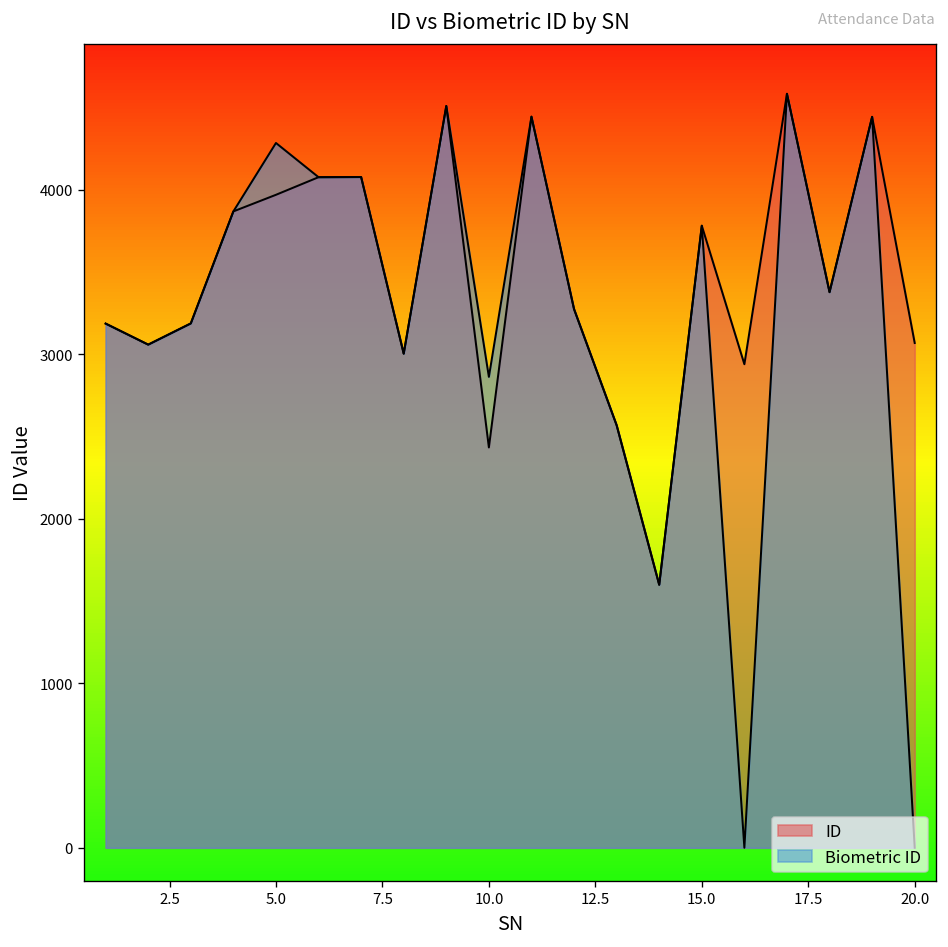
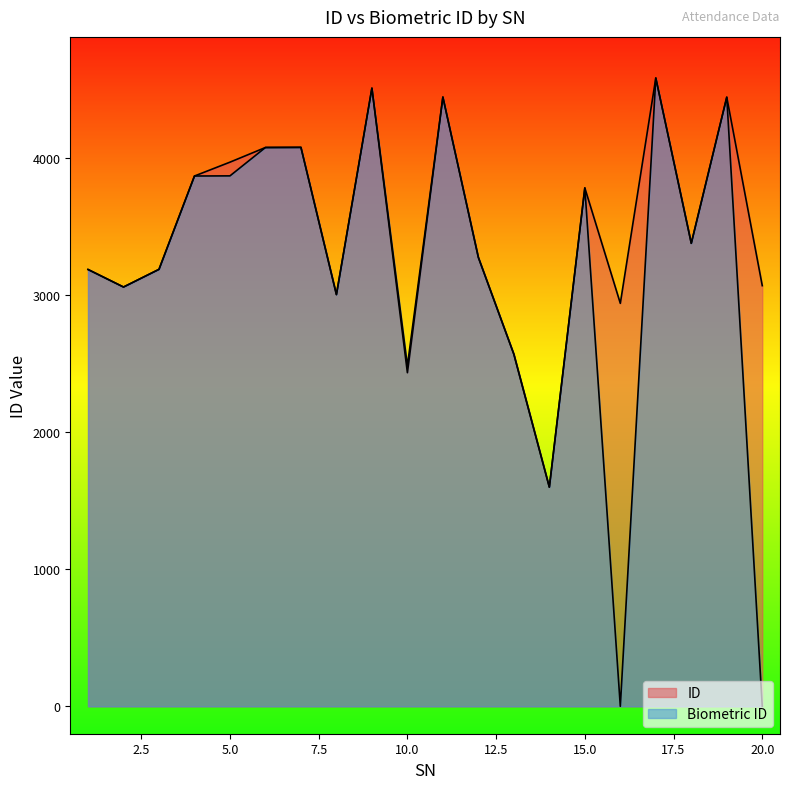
Biometric ID, 5.0: 4290 -> 3870
Biometric ID, 10.0: 2860 -> 2480
